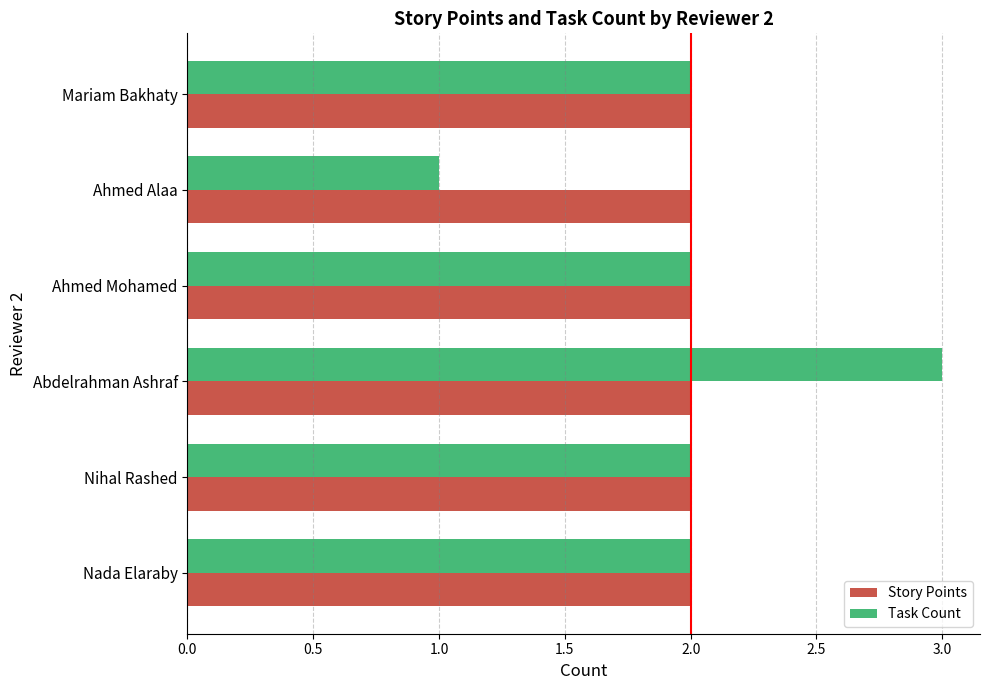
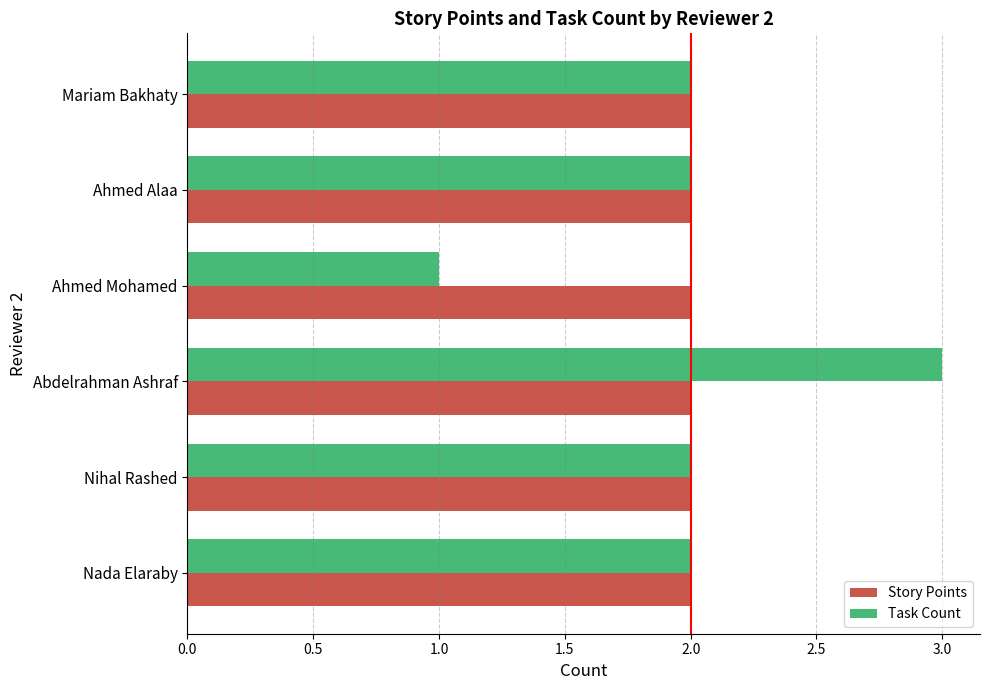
Task Count, Ahmed Alaa: 1 -> 2
Task Count, Ahmed Mohamed: 2 -> 1
